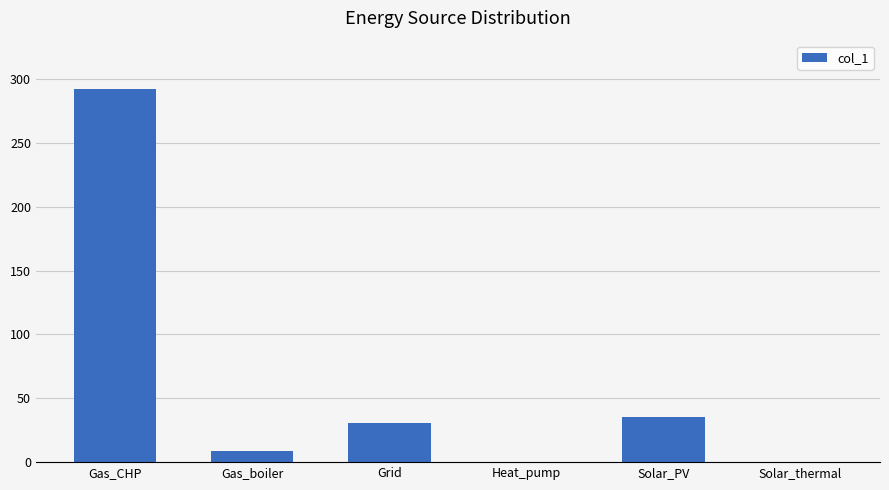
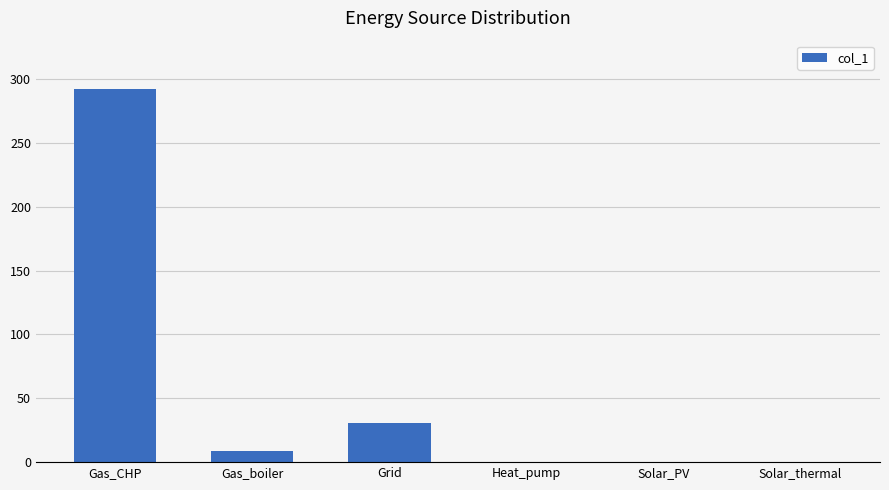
Solar_PV: 35 -> 0
